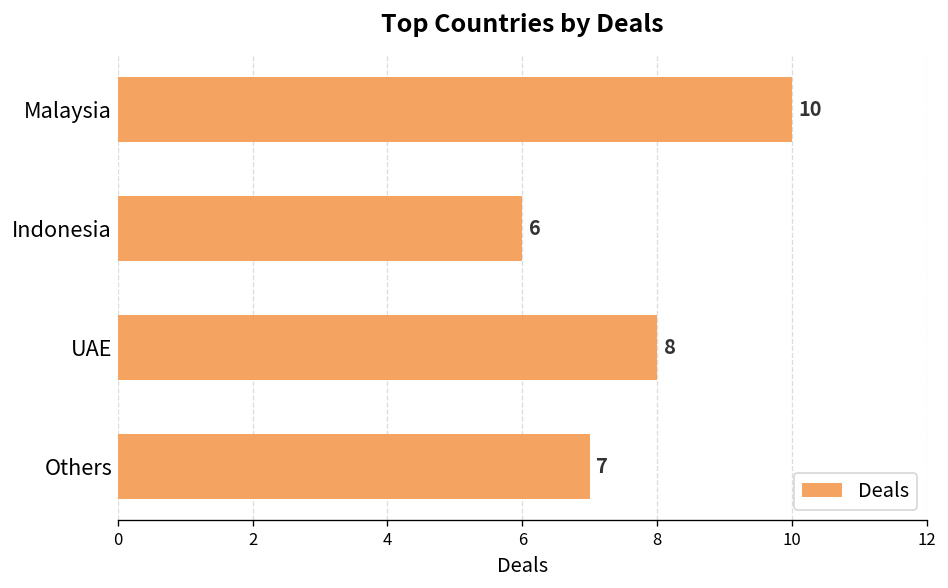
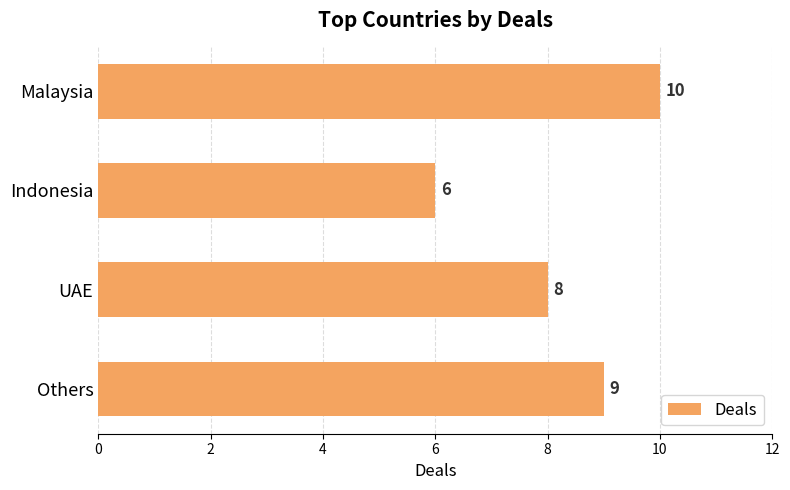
Others: 7 -> 9
